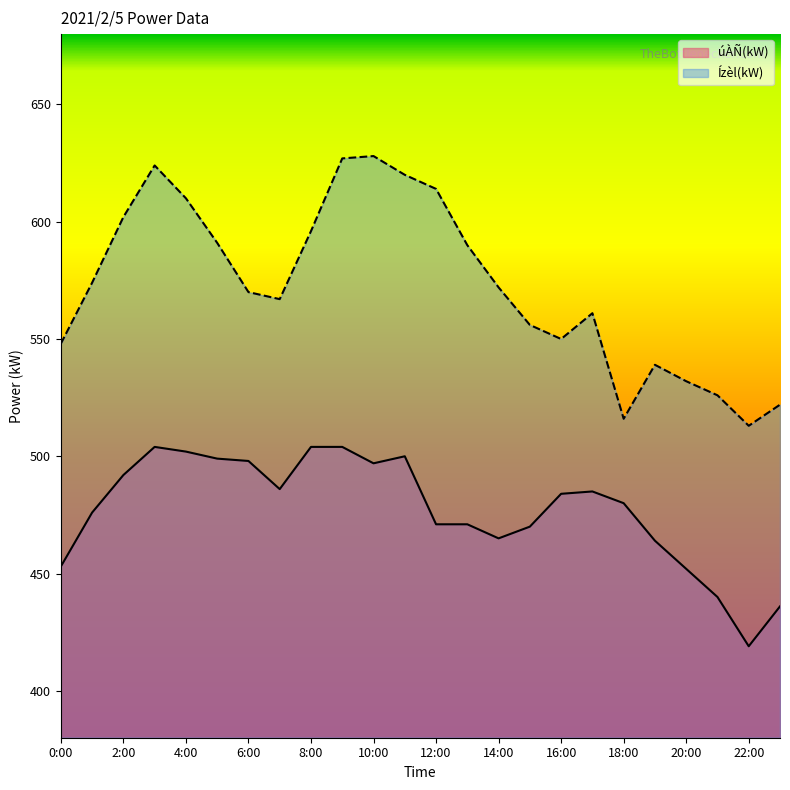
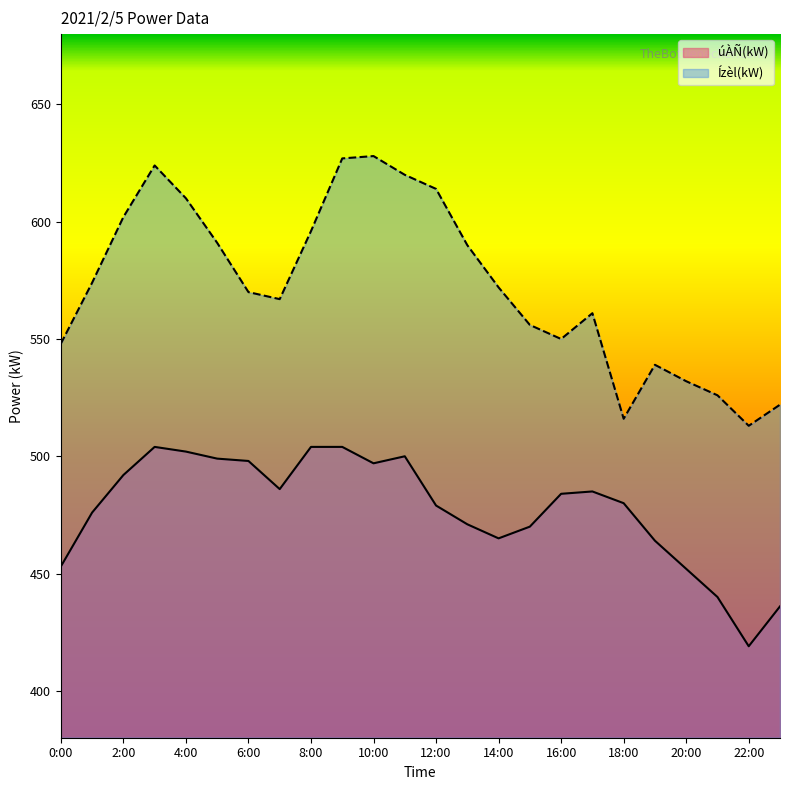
úÀÑ(kW), 12:00: 471 -> 479
